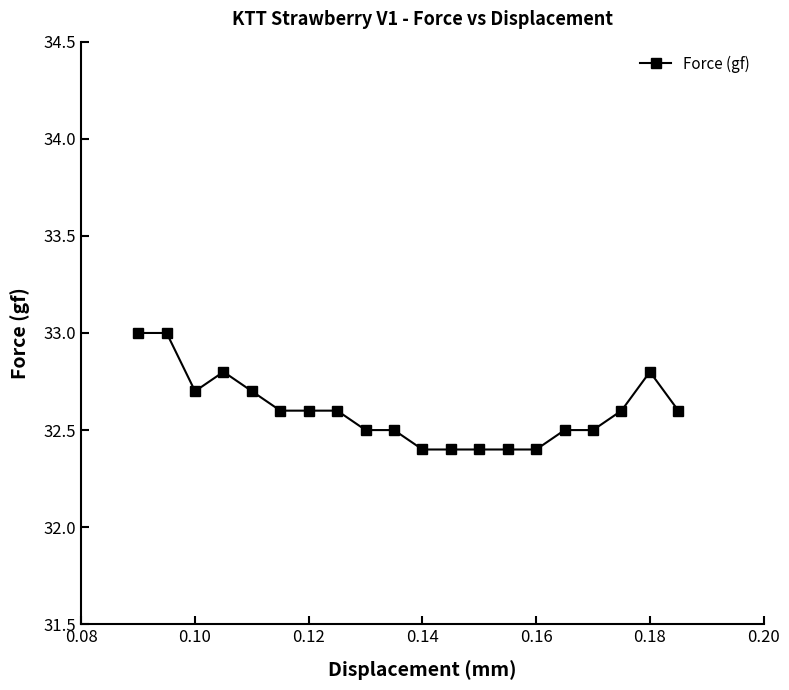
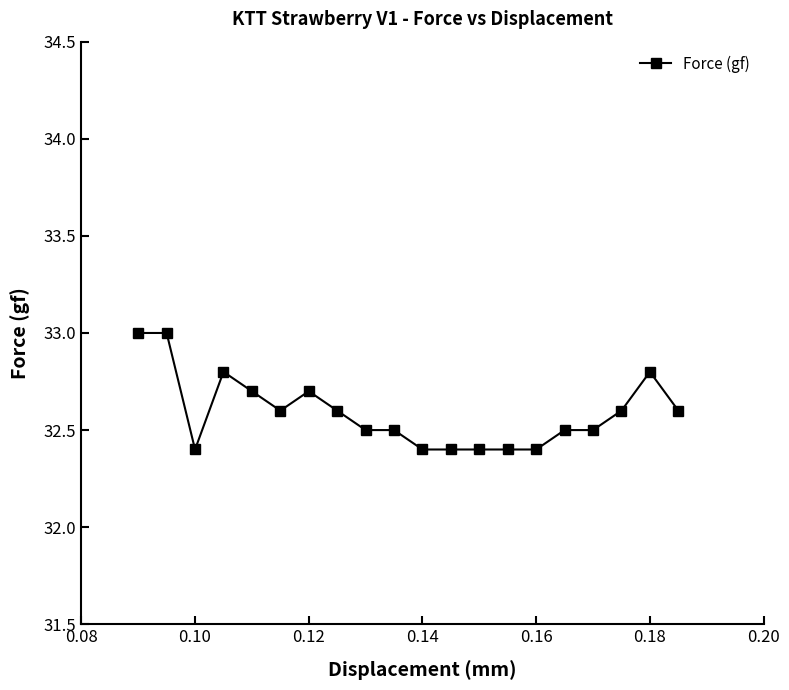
0.10: 32.7 -> 32.4
0.12: 32.6 -> 32.7
